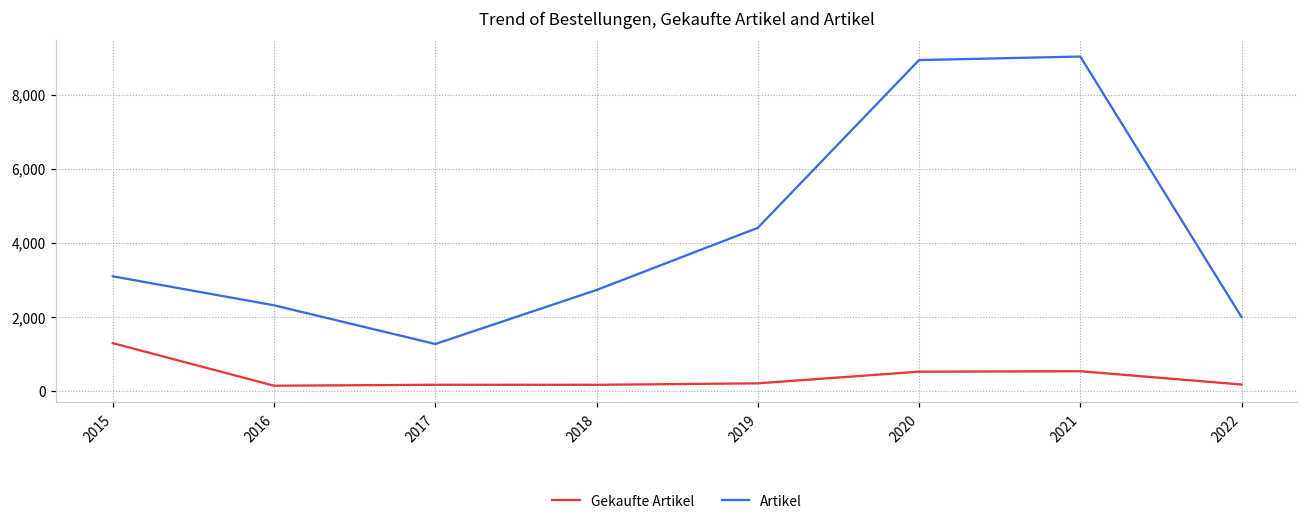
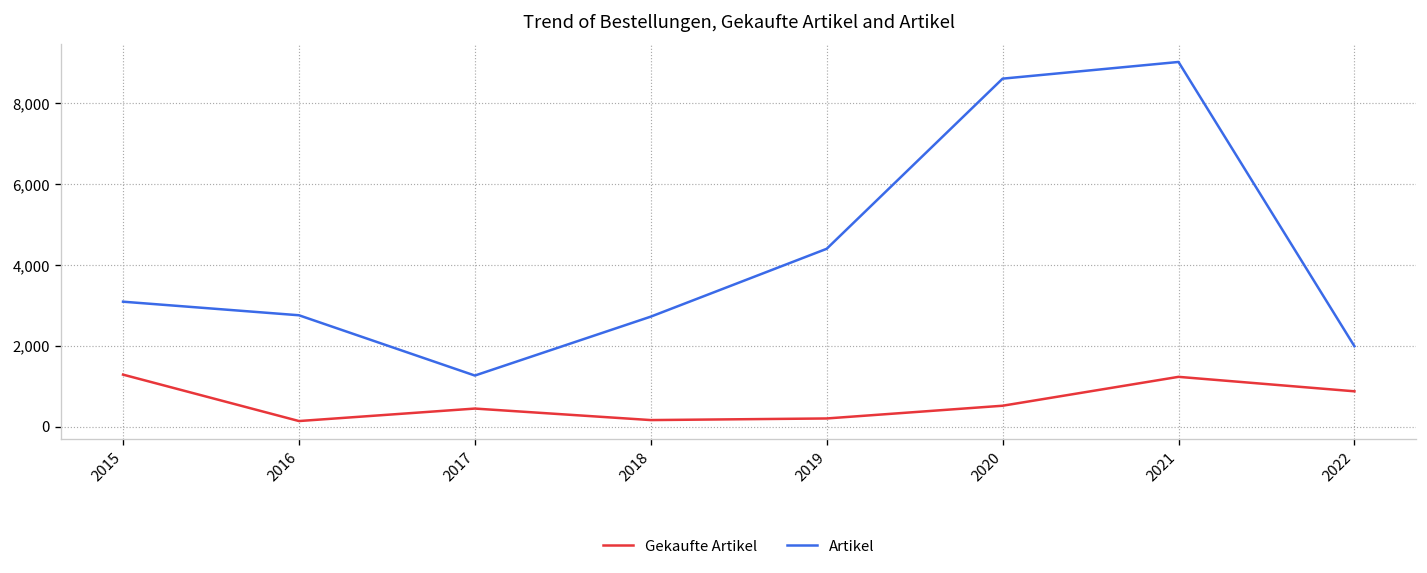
Artikel, 2016: 2,300 -> 2,800
Gekaufte Artikel, 2017: 200 -> 400
Artikel, 2020: 8,900 -> 8,600
Gekaufte Artikel, 2021: 500 -> 1,200
Gekaufte Artikel, 2022: 200 -> 900
